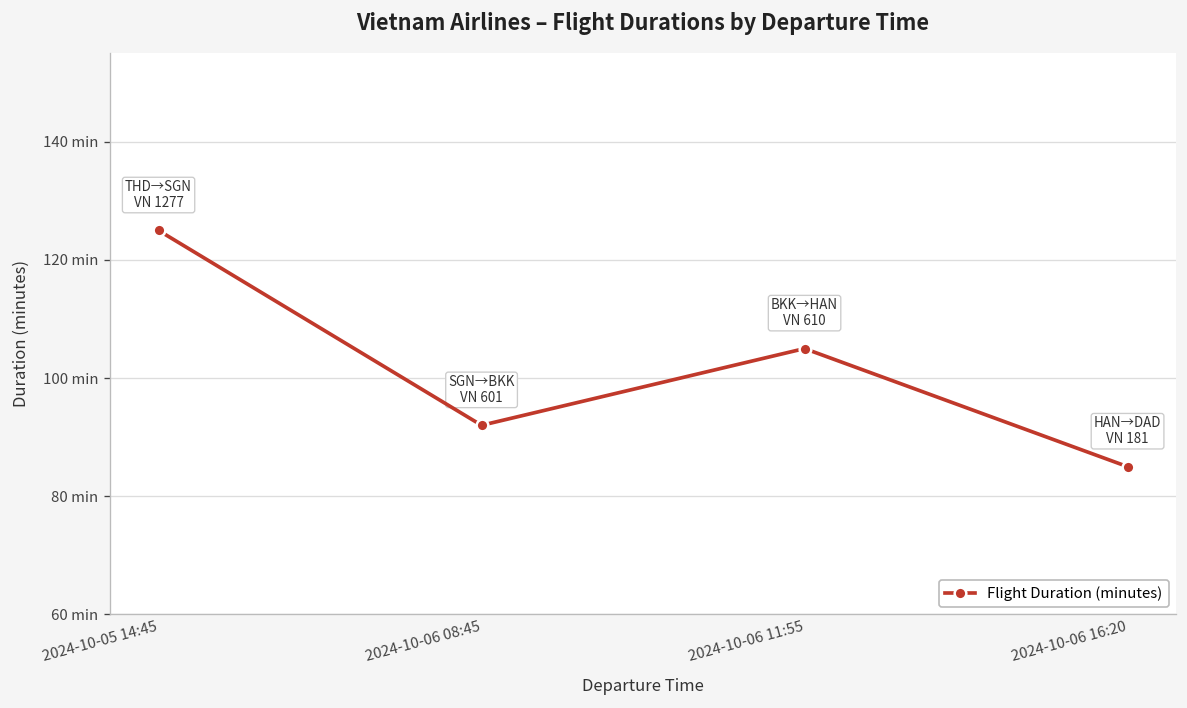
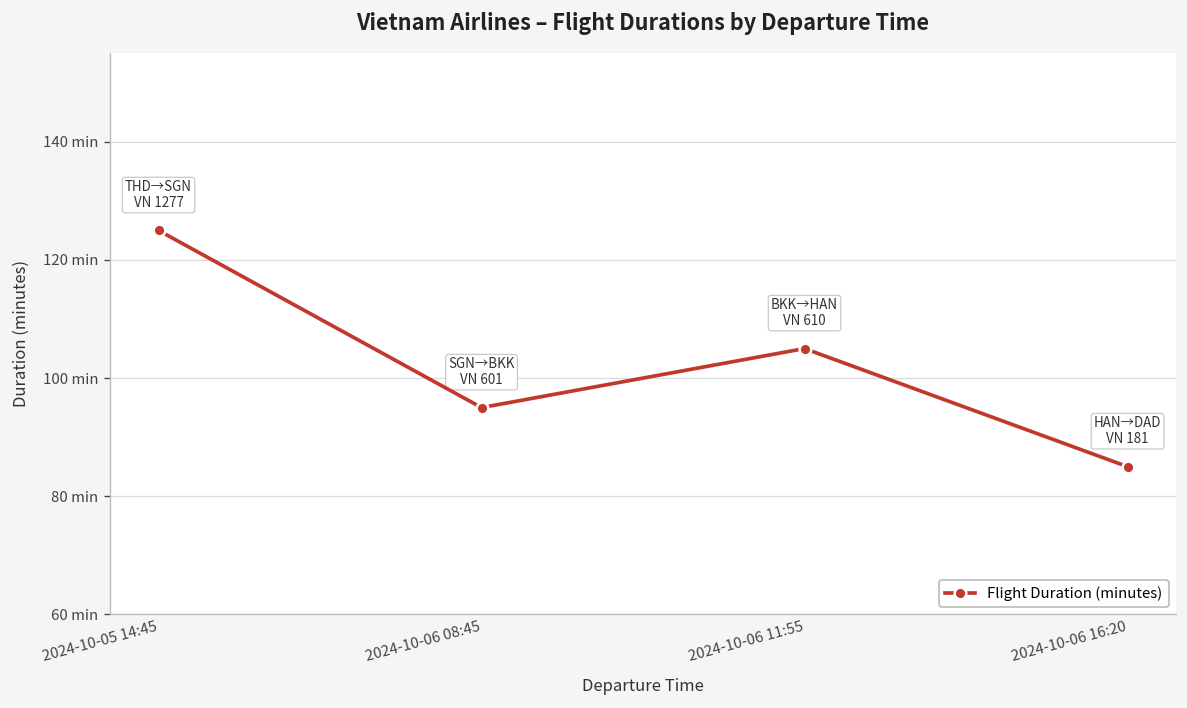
2024-10-06 08:45: 92 min -> 95 min
